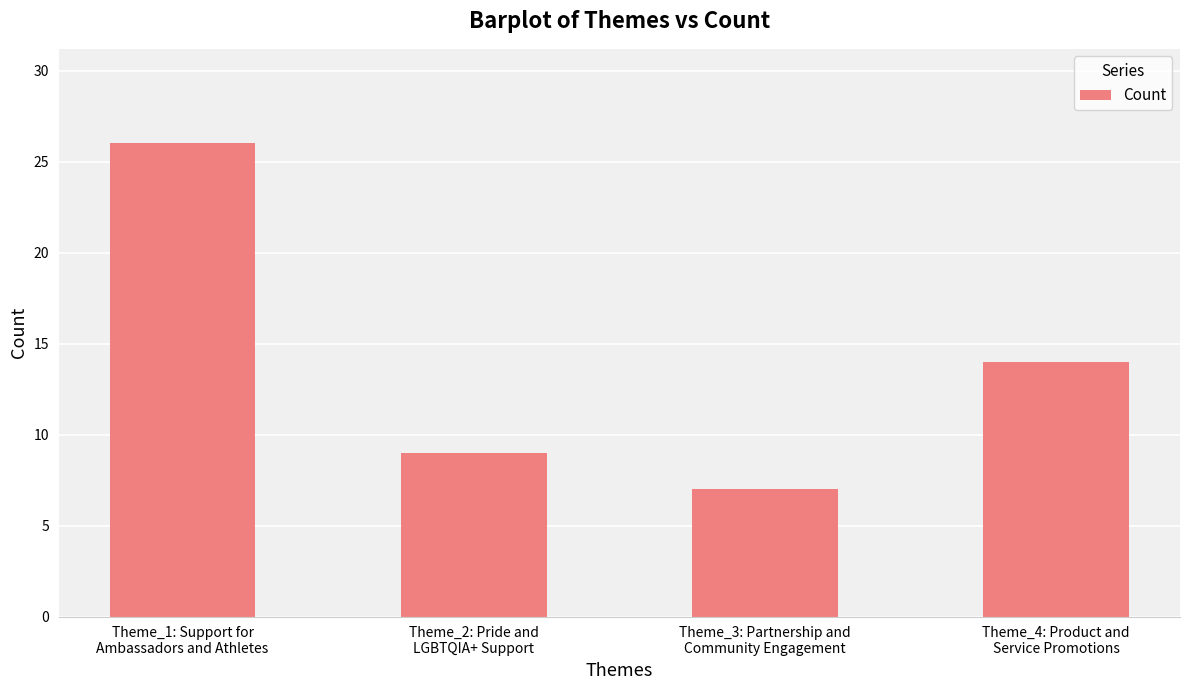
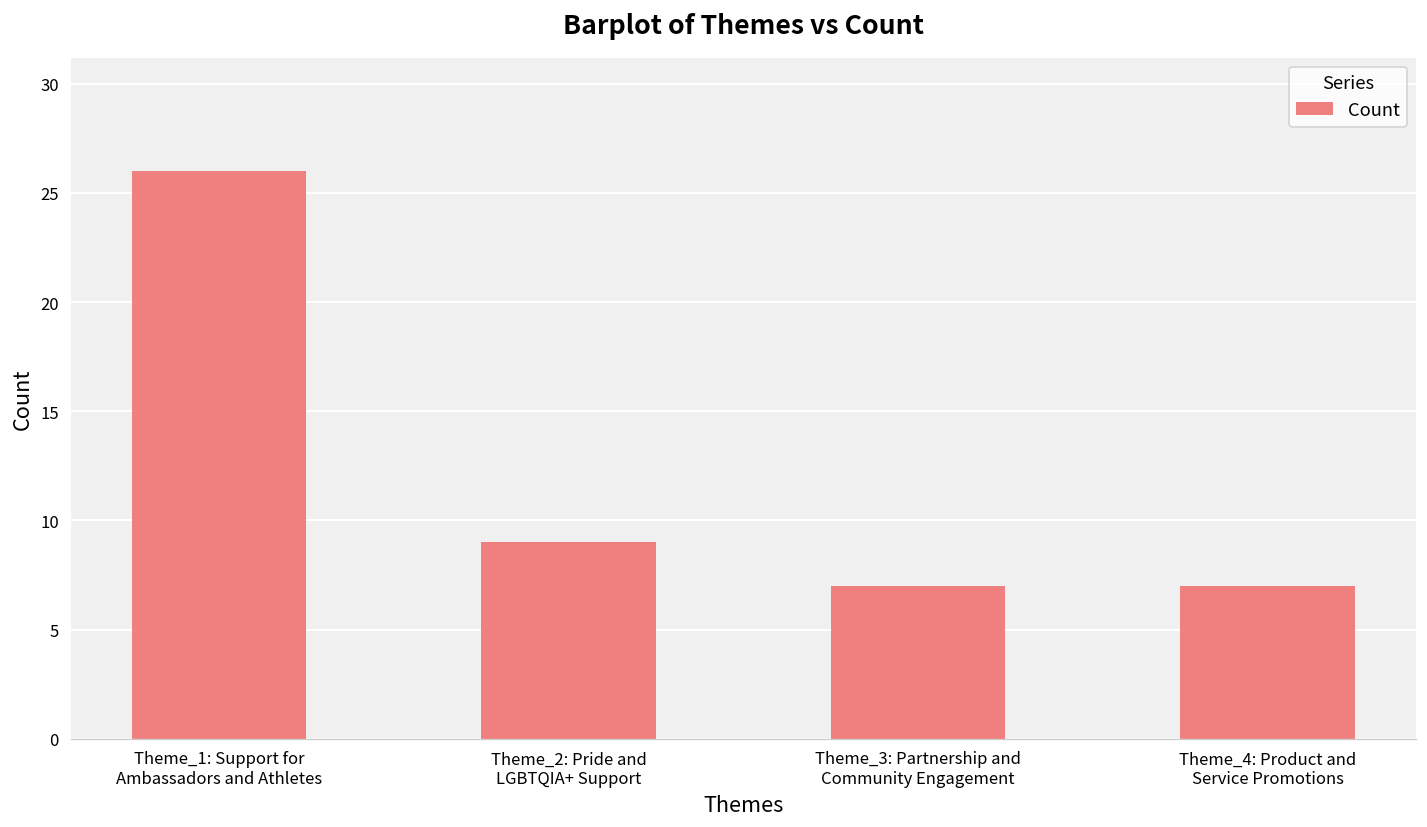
Theme_4: Product and Service Promotions: 14 -> 7
